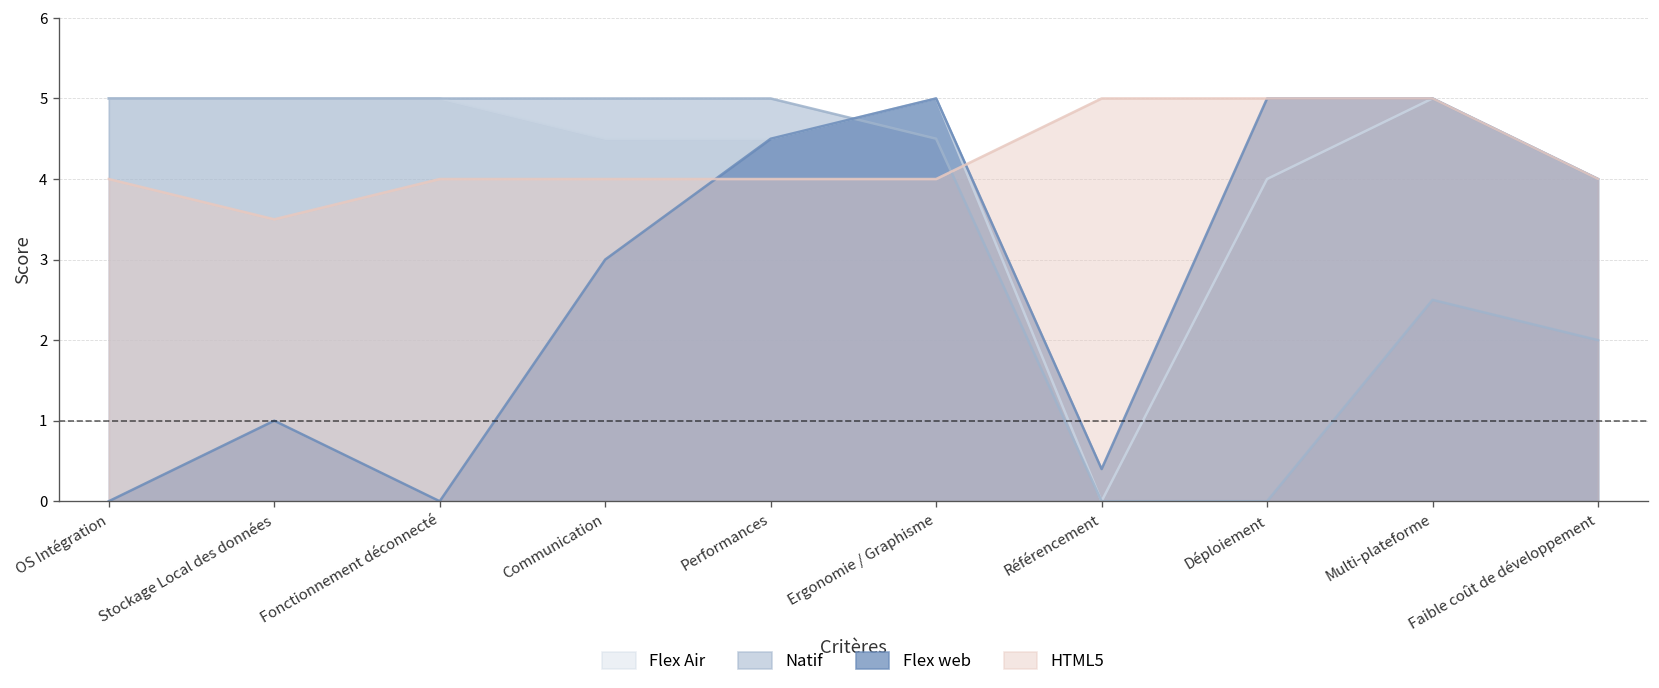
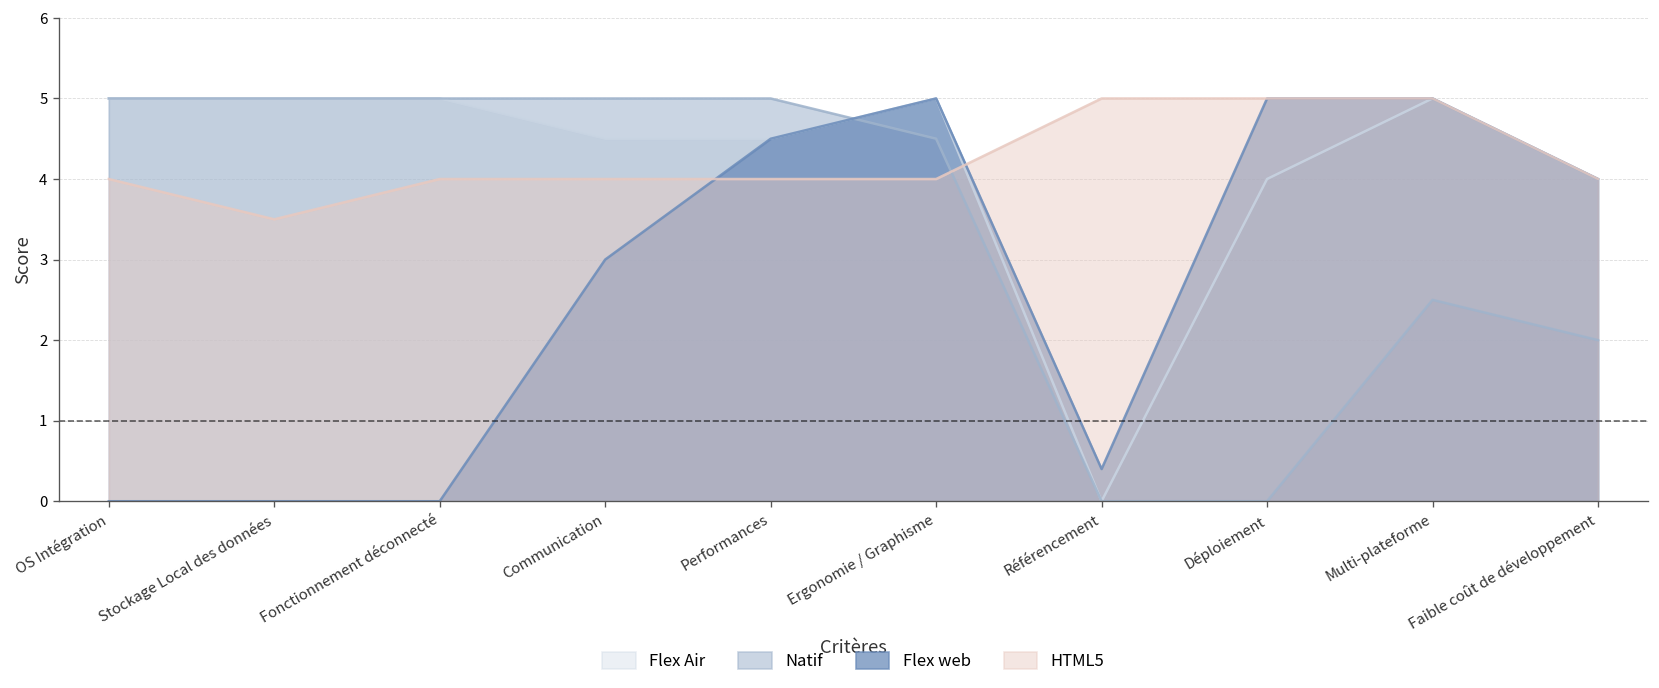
Flex web, Stockage Local des données: 1 -> 0
